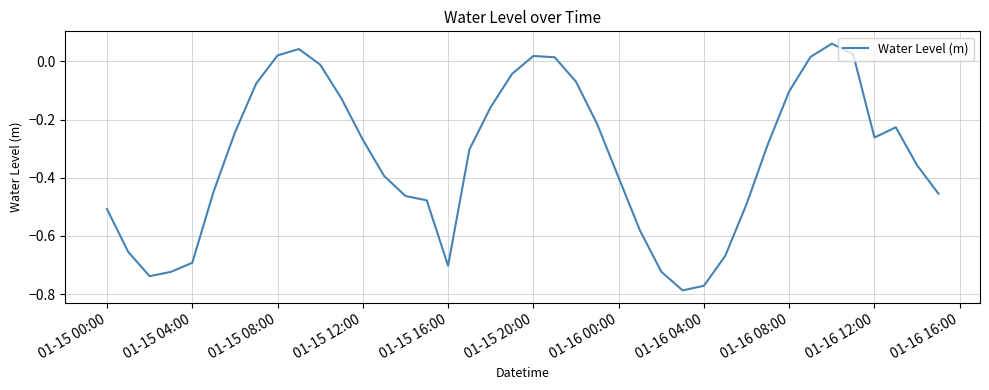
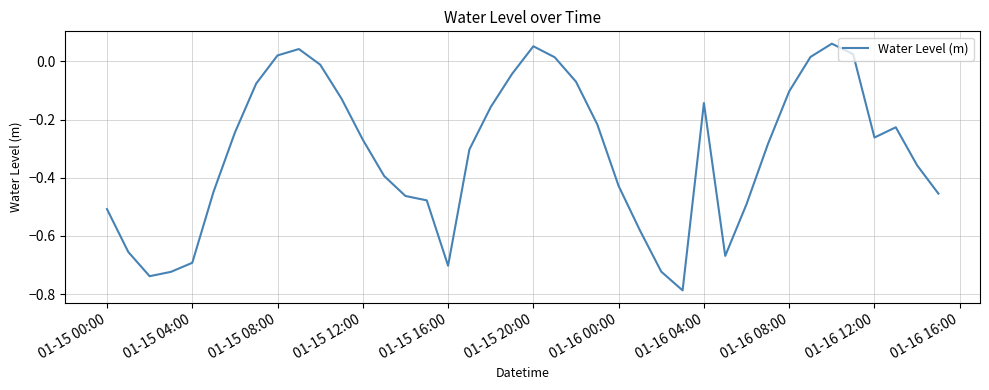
01-15 20:00: 0.02 -> 0.05
01-16 00:00: -0.40 -> -0.43
01-16 04:00: -0.77 -> -0.14
